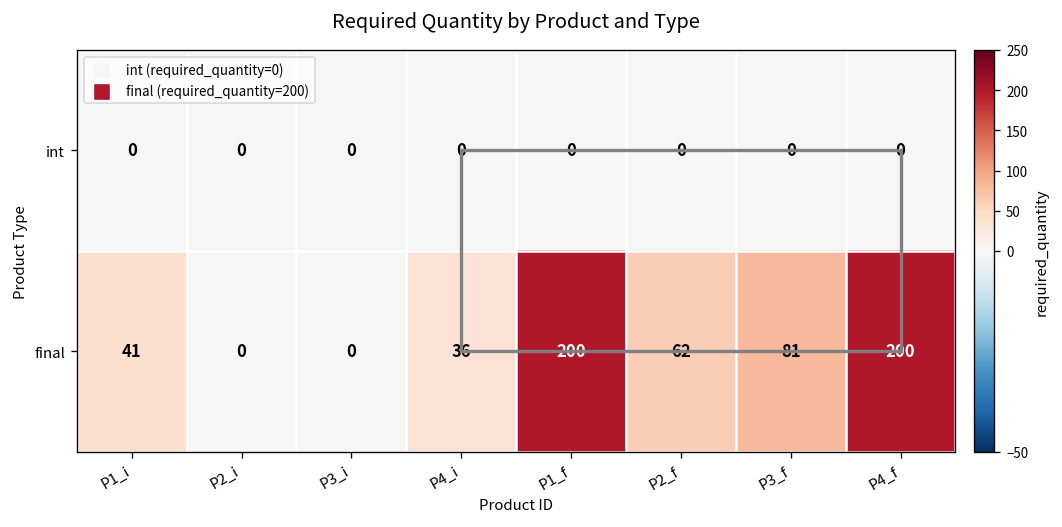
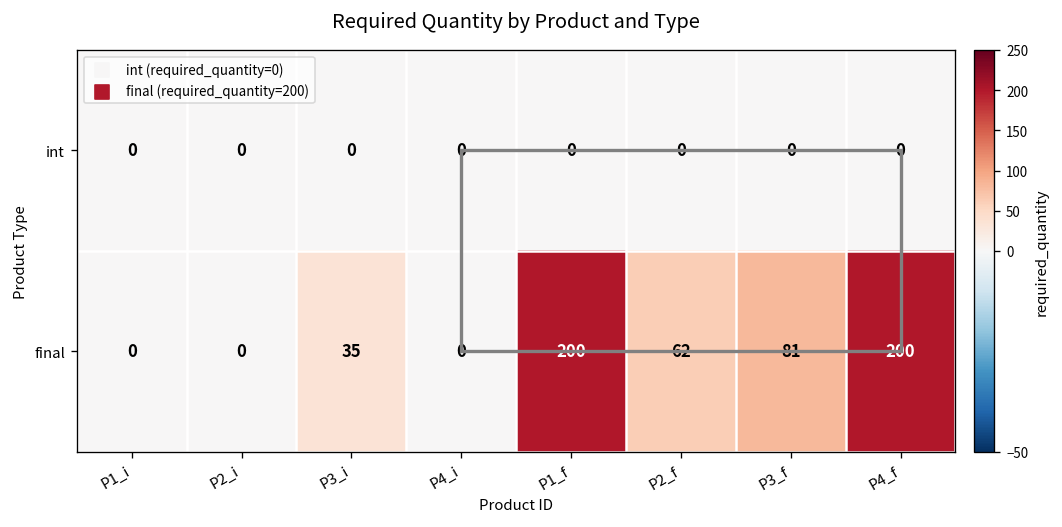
final, P1_i: 41 -> 0
final, P3_i: 0 -> 35
final, P4_i: 36 -> 0
